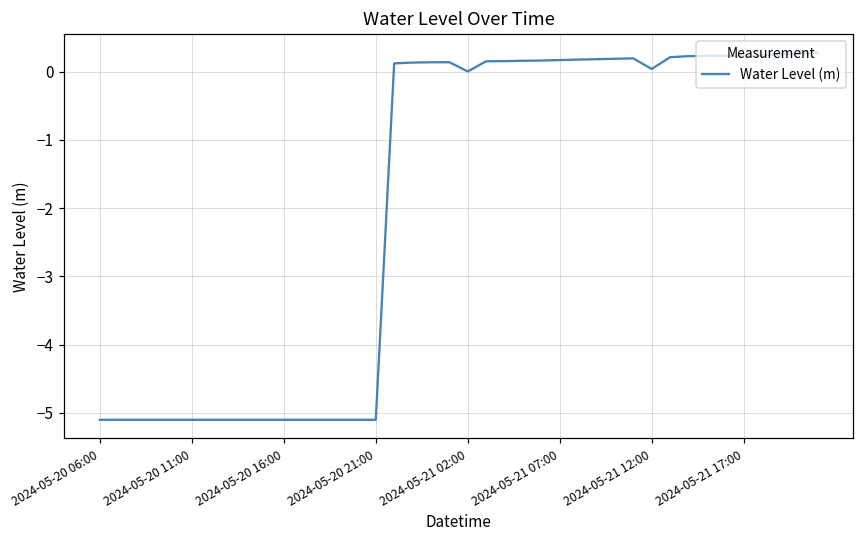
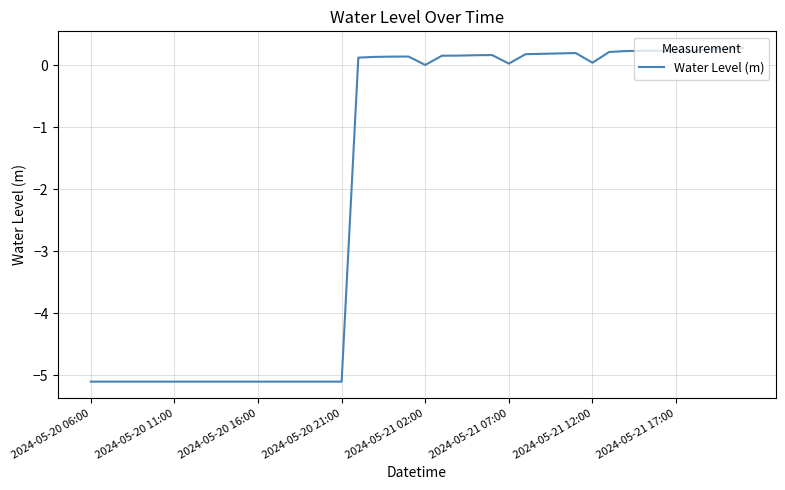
2024-05-21 07:00: 0.2 -> 0.0
